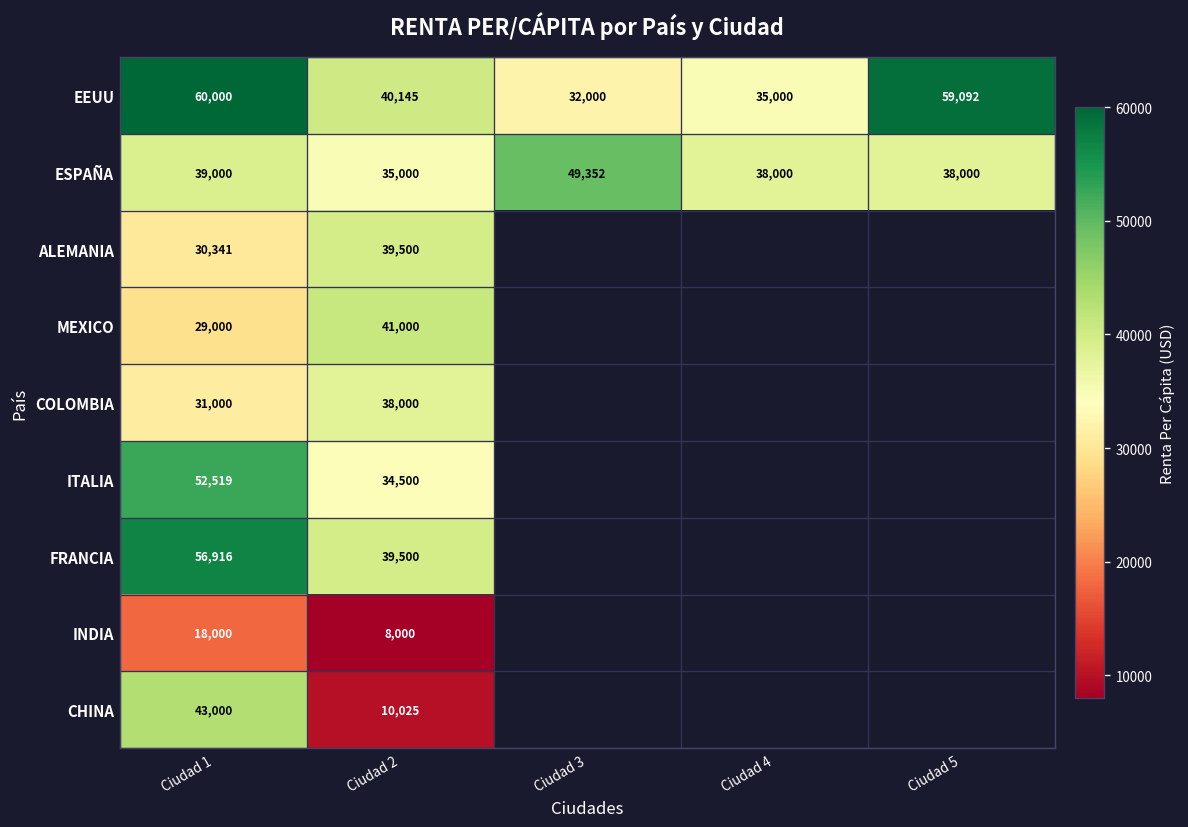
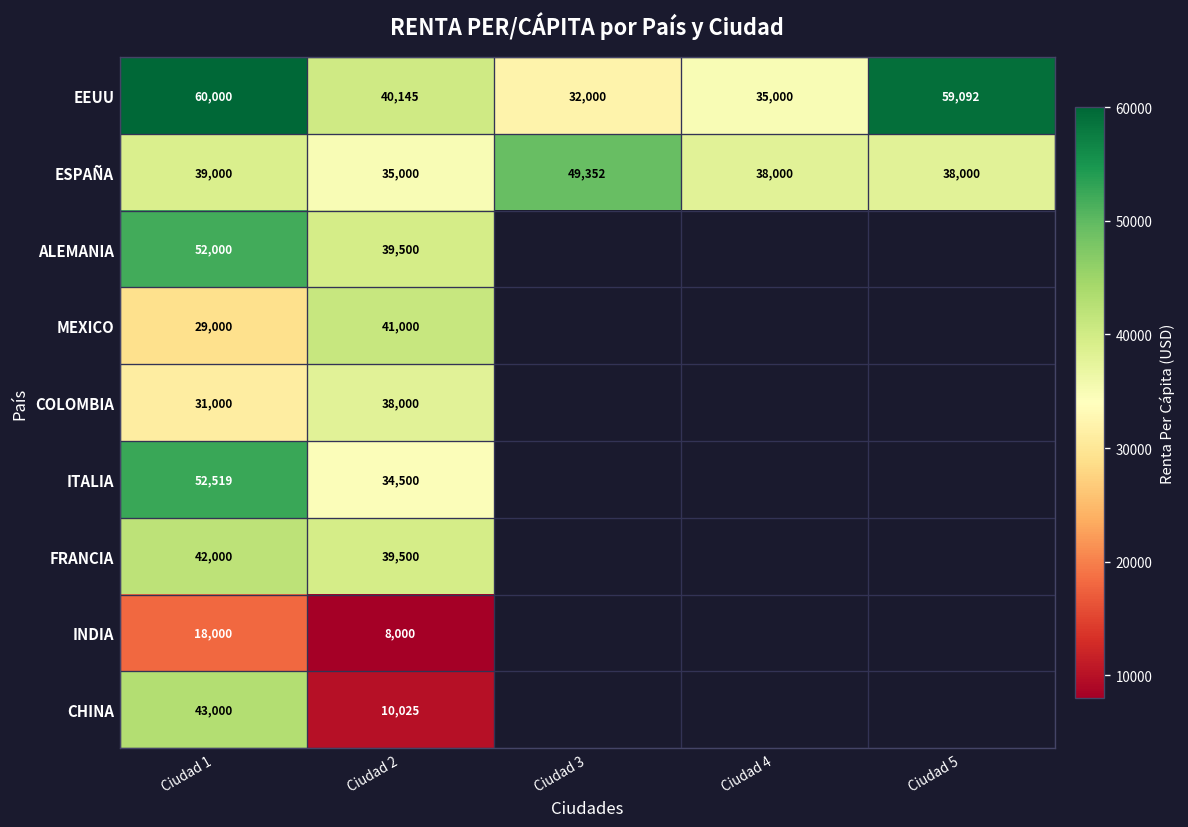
ALEMANIA, Ciudad 1: 30,341 -> 52,000
FRANCIA, Ciudad 1: 56,916 -> 42,000
